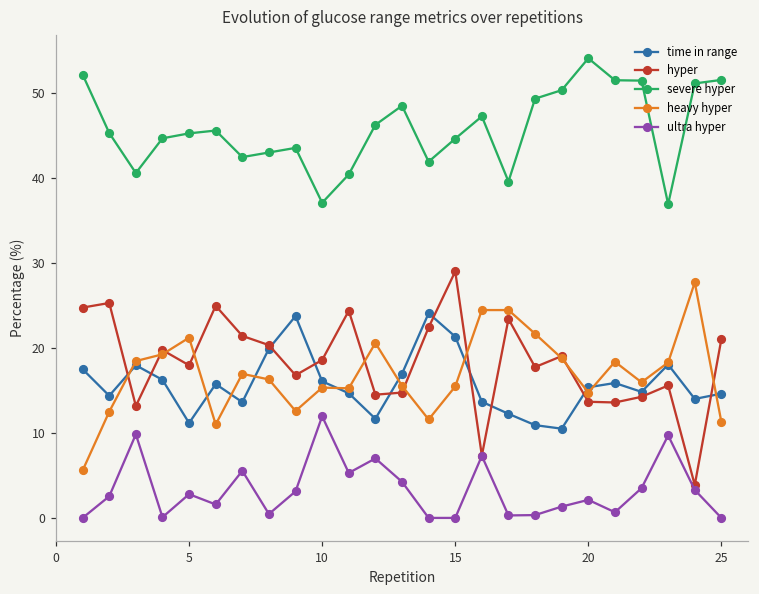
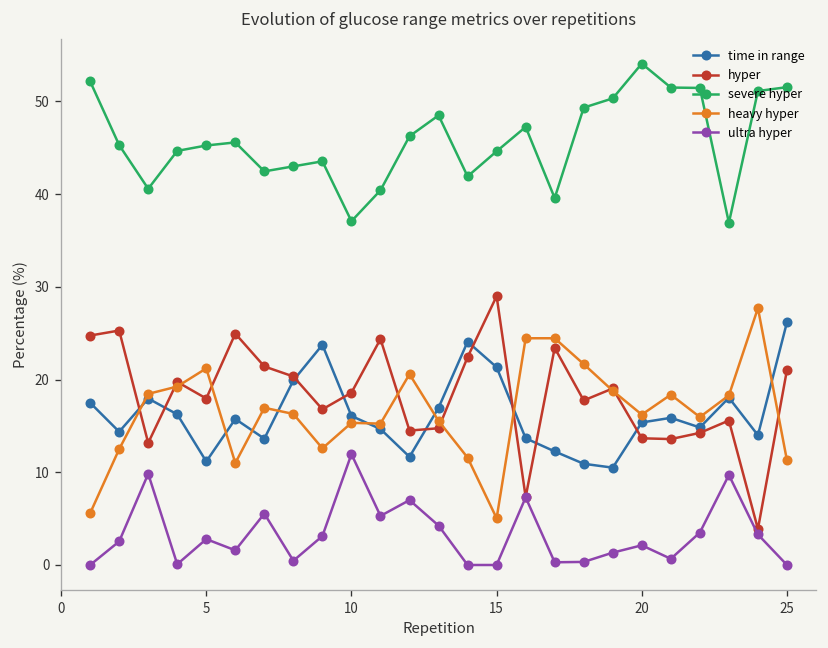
heavy hyper, 15: 15 -> 5
heavy hyper, 20: 15 -> 16
time in range, 25: 15 -> 26
